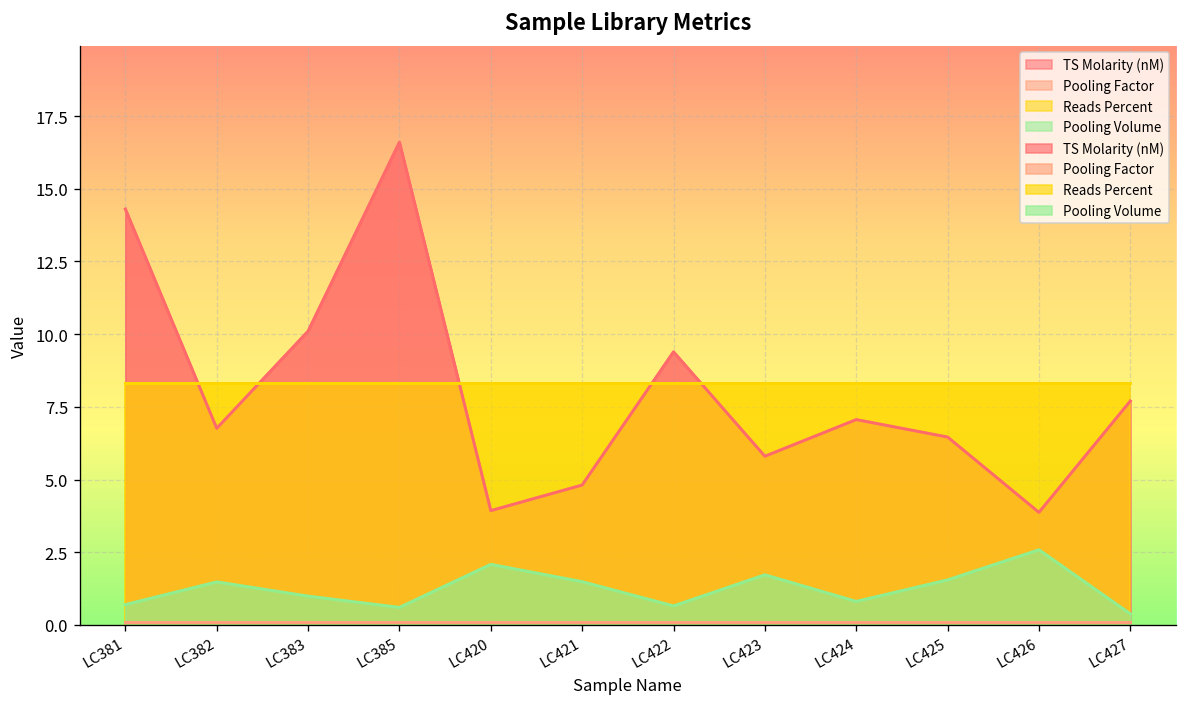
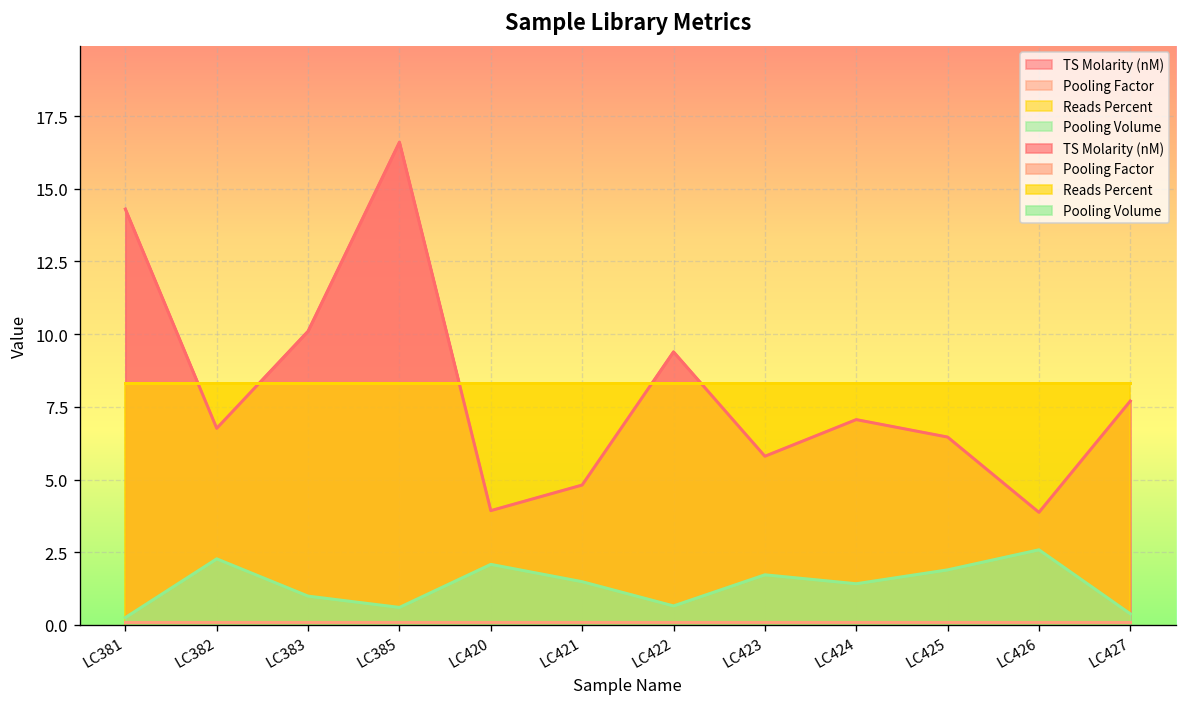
Pooling Volume, LC381: 0.7 -> 0.3
Pooling Volume, LC382: 1.5 -> 2.3
Pooling Volume, LC424: 0.8 -> 1.4
Pooling Volume, LC425: 1.5 -> 1.9
